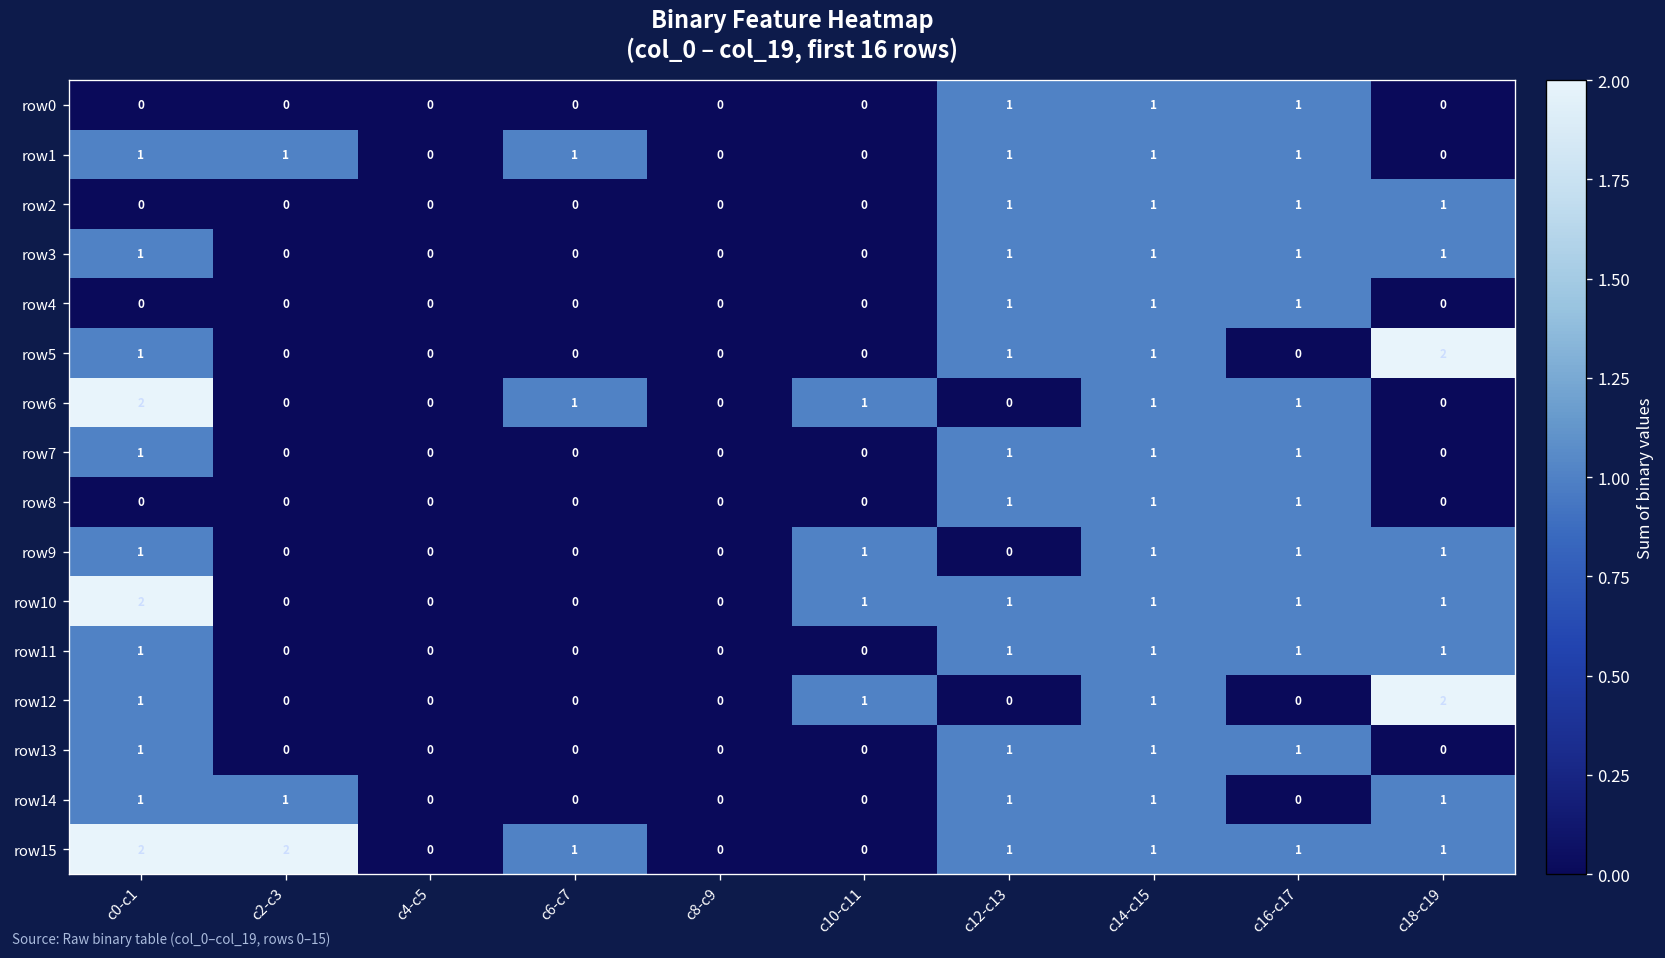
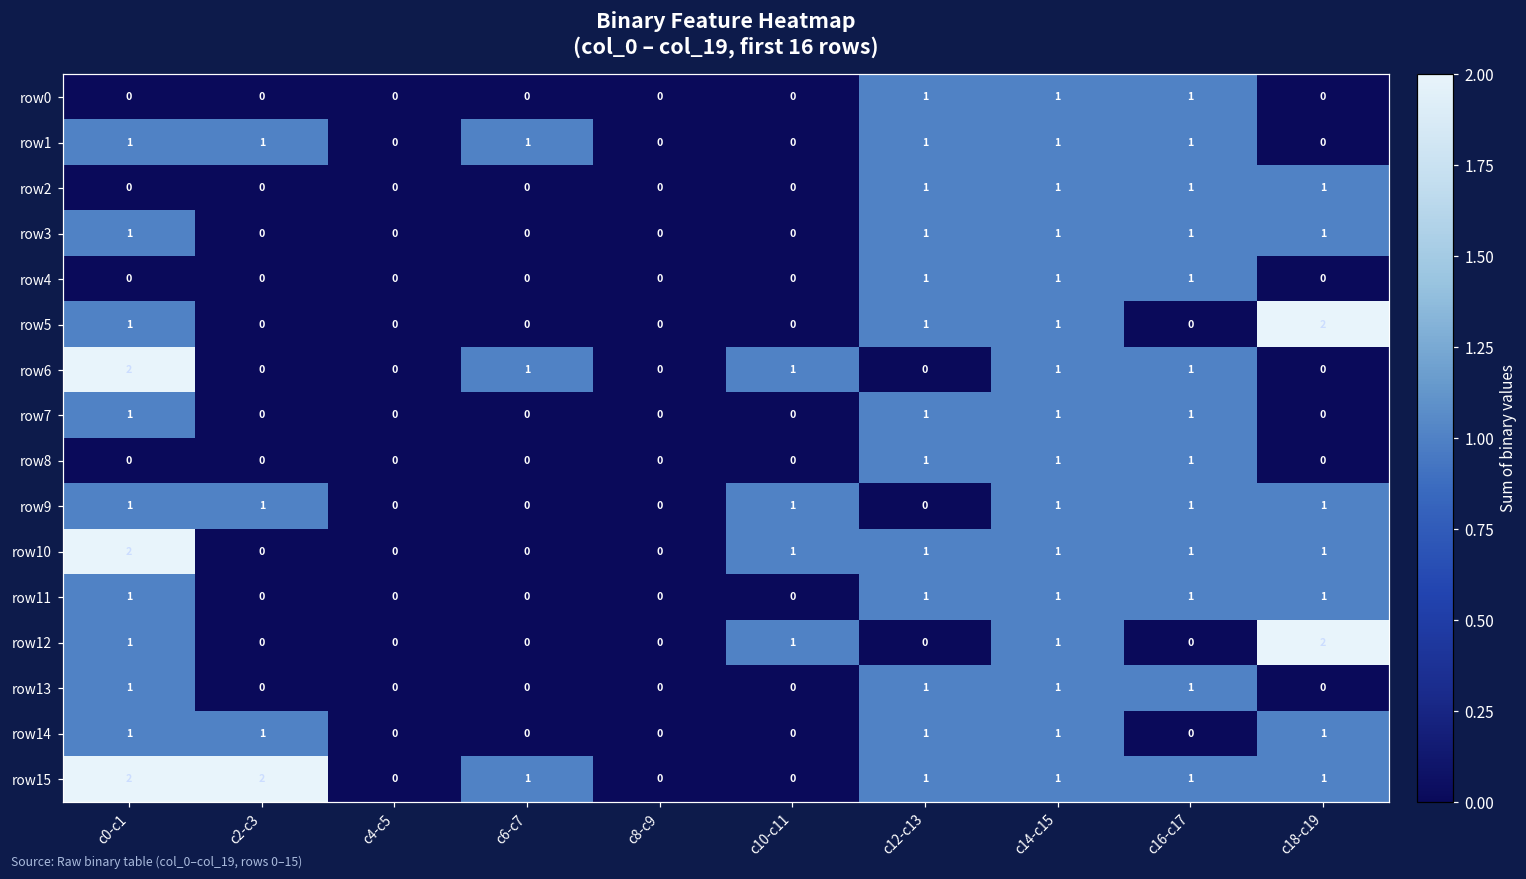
row9, c2-c3: 0 -> 1
